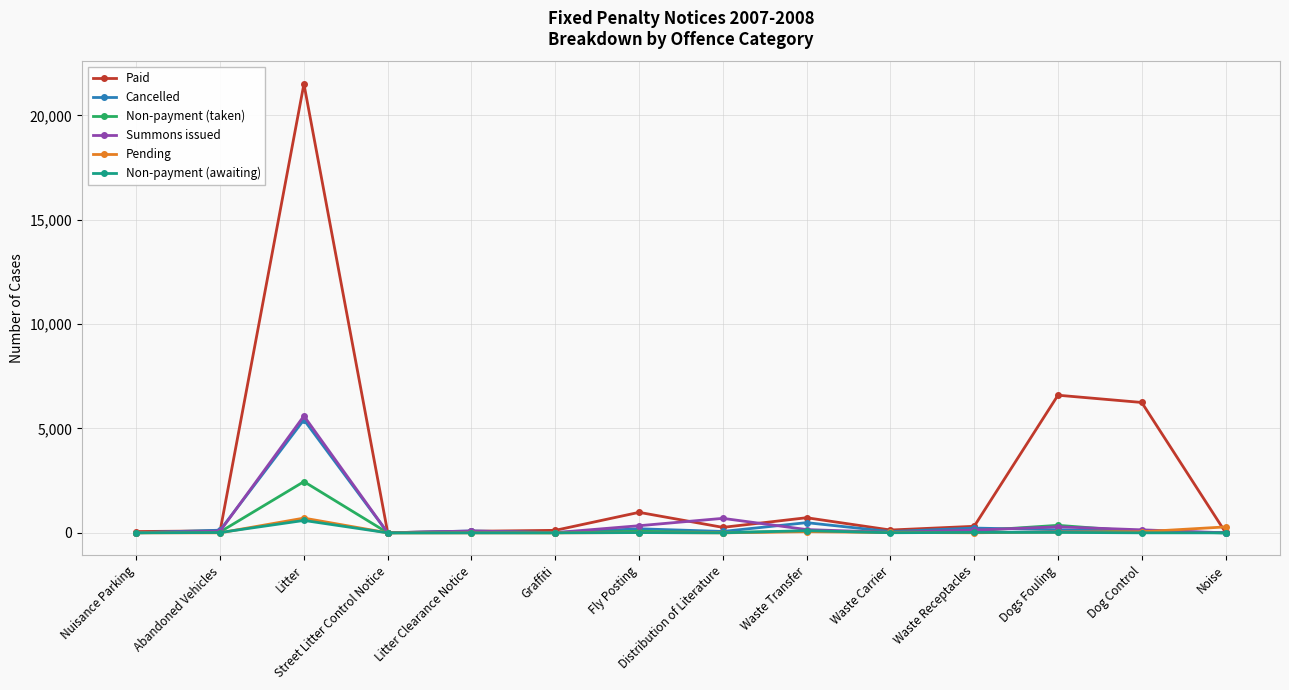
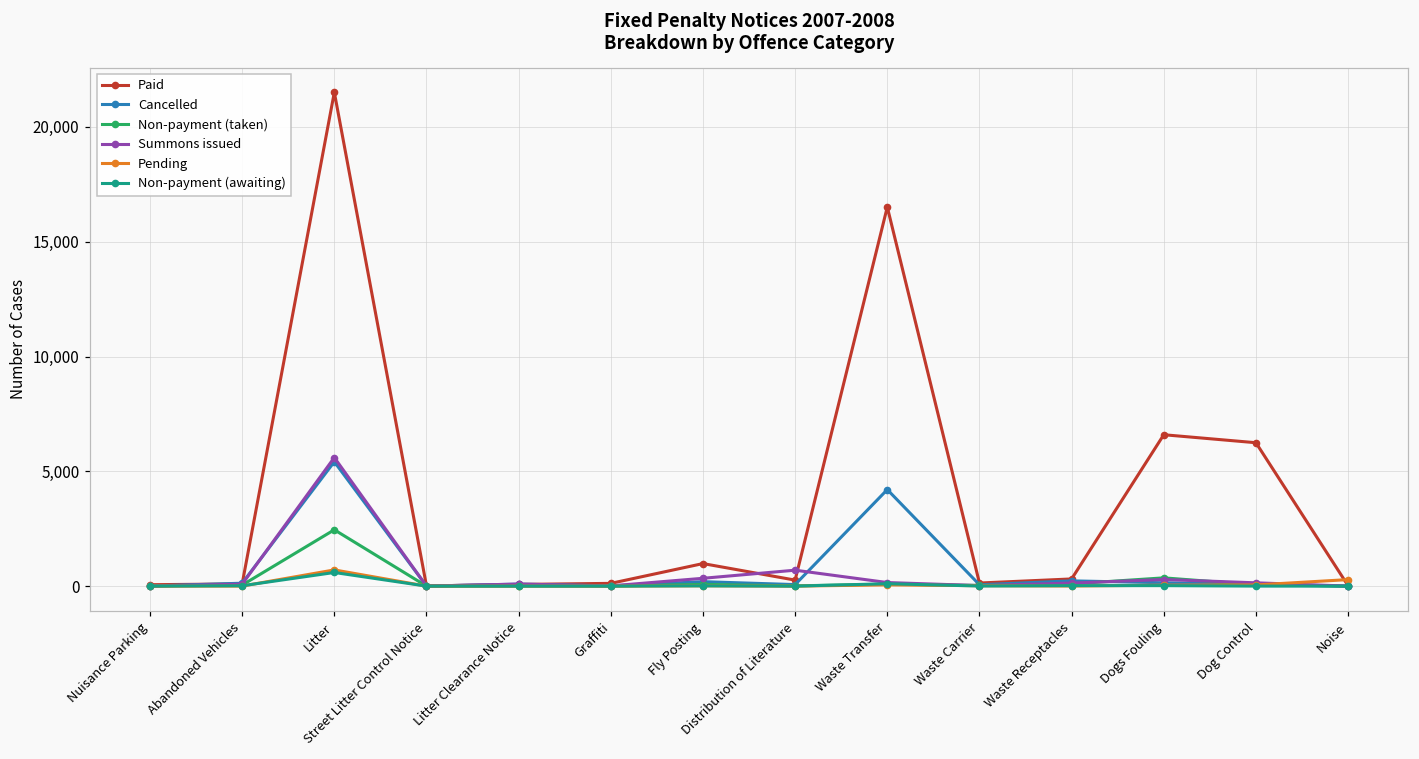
Paid, Waste Transfer: 700 -> 16,500
Cancelled, Waste Transfer: 500 -> 4,200
